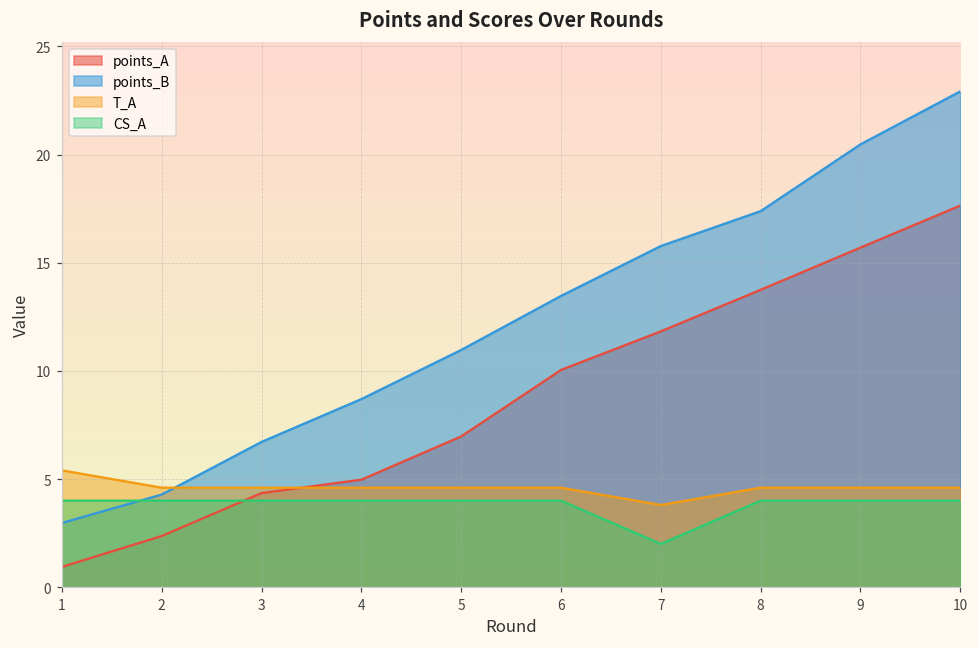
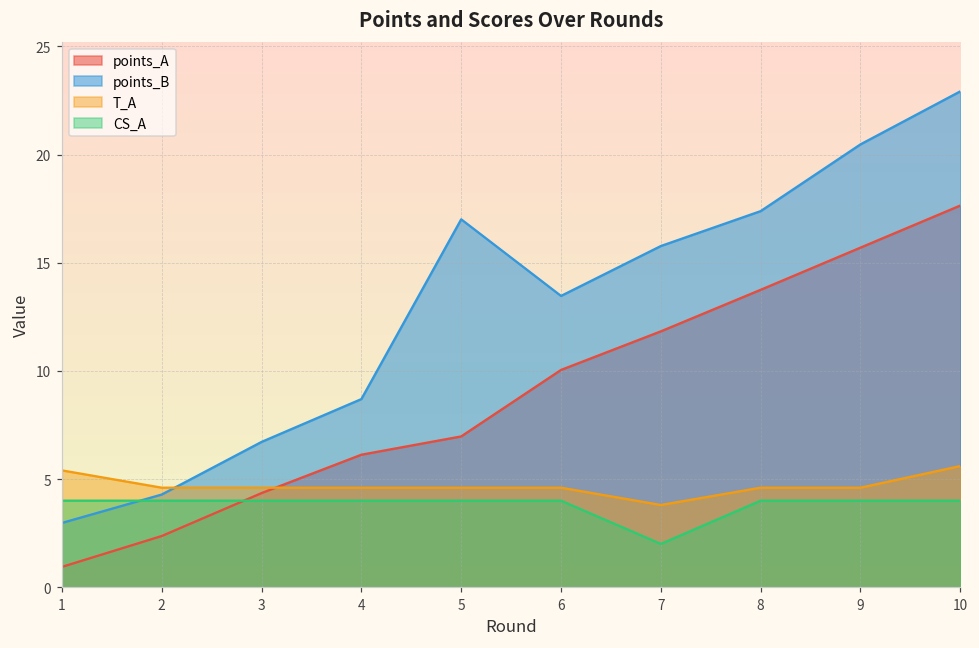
points_A, 4: 5.0 -> 6.1
points_B, 5: 11.0 -> 17.0
T_A, 10: 4.6 -> 5.6
